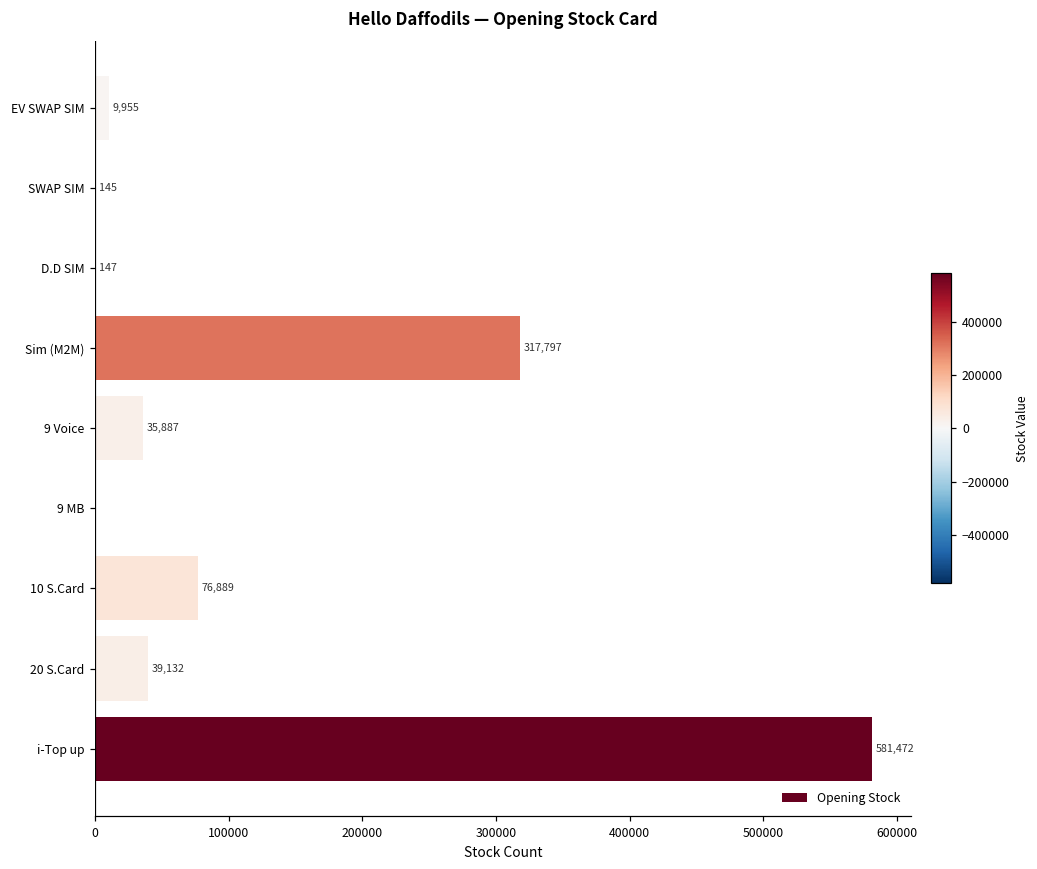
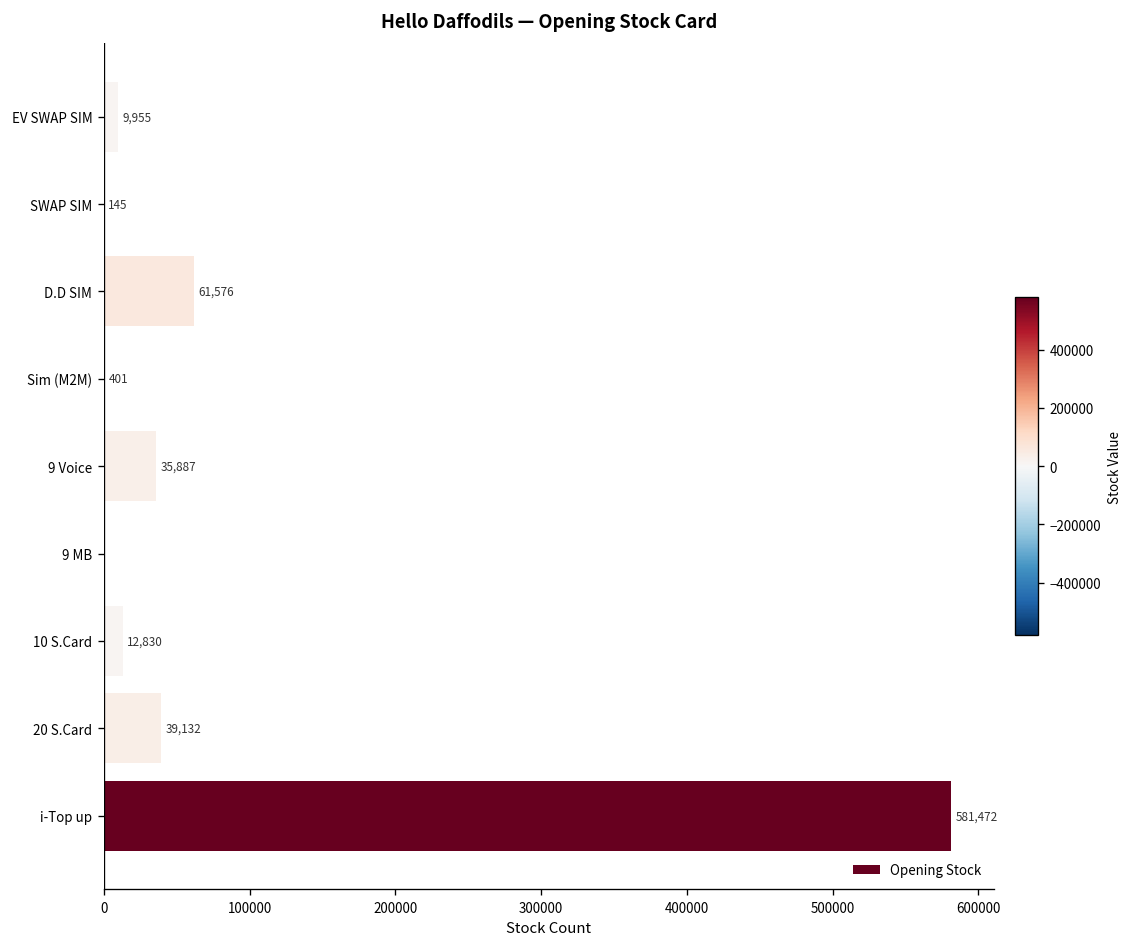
D.D SIM: 147 -> 61,576
Sim (M2M): 317,797 -> 401
10 S.Card: 76,889 -> 12,830
